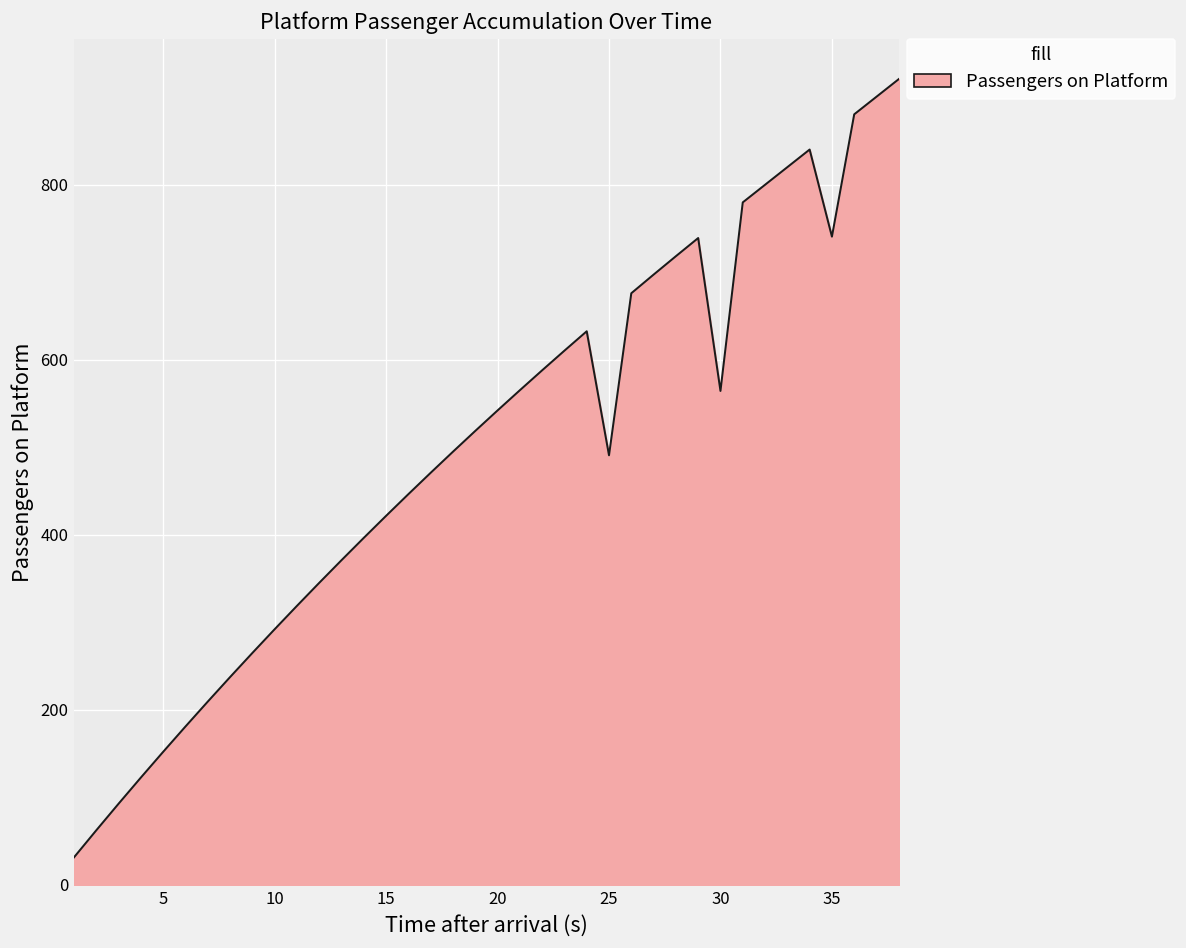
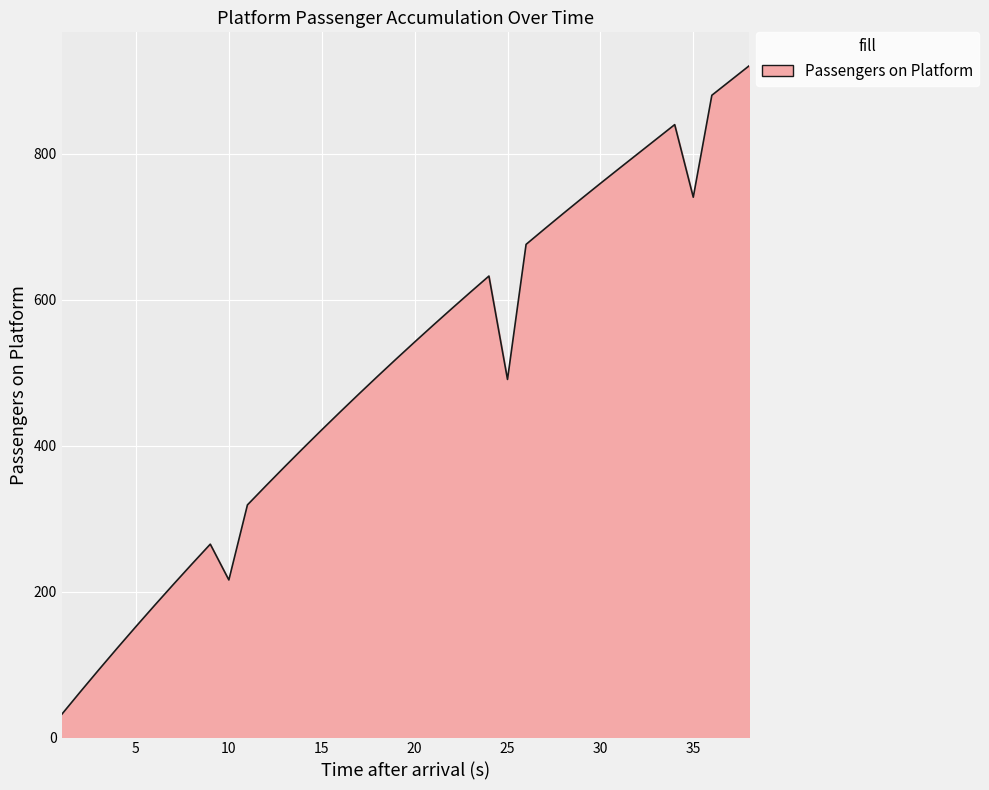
10: 290 -> 220
30: 560 -> 760
